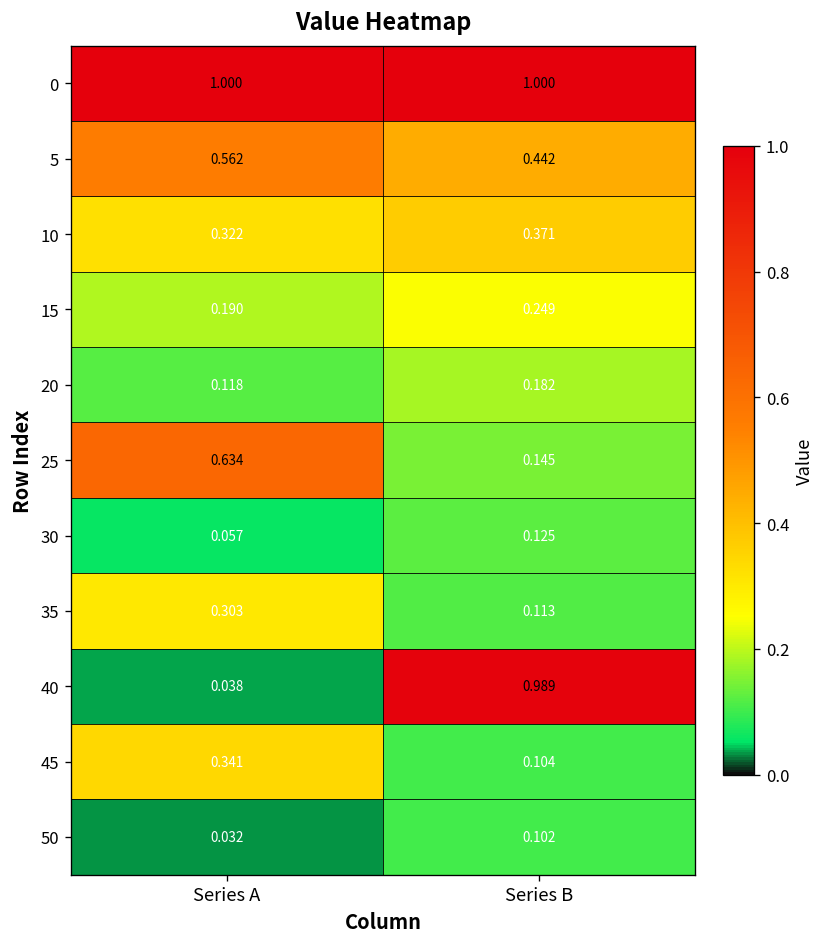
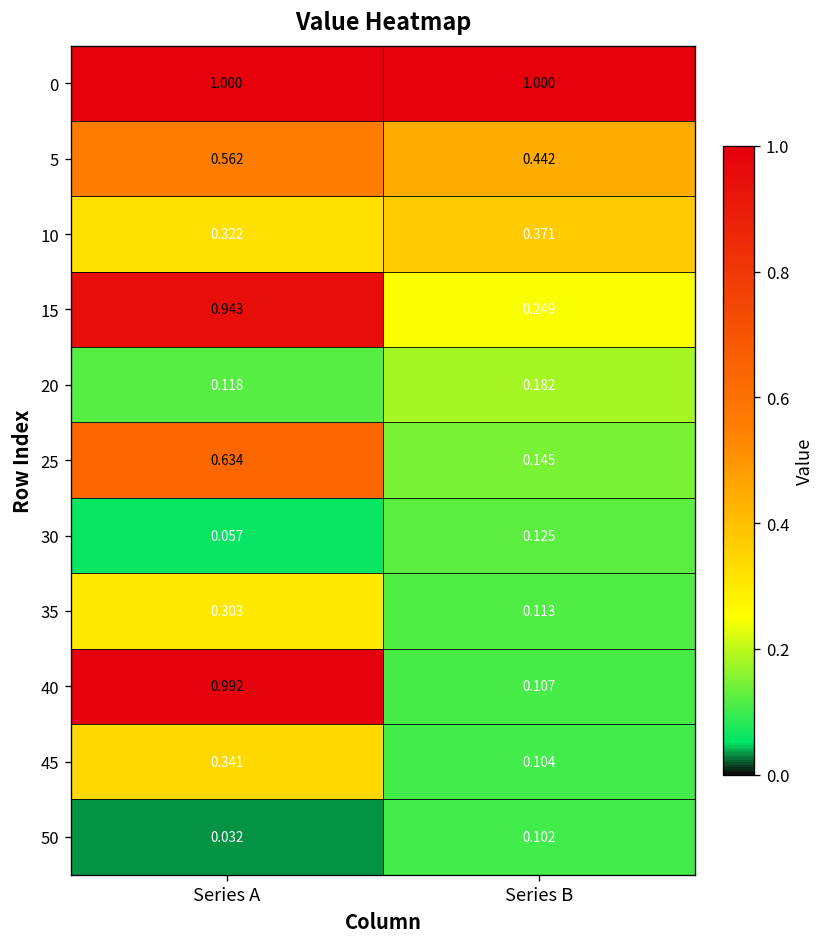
15, Series A: 0.190 -> 0.943
40, Series A: 0.038 -> 0.992
40, Series B: 0.989 -> 0.107
